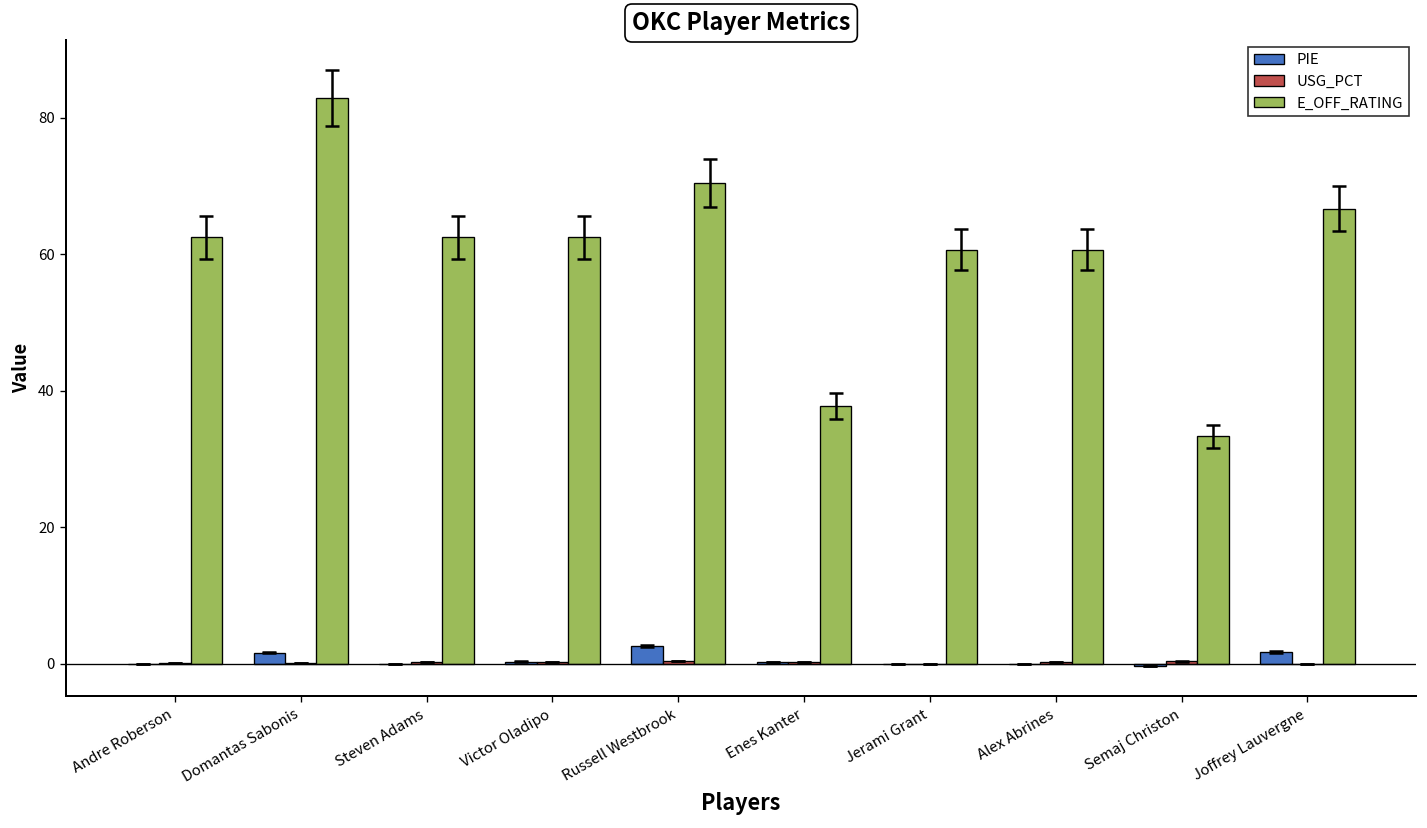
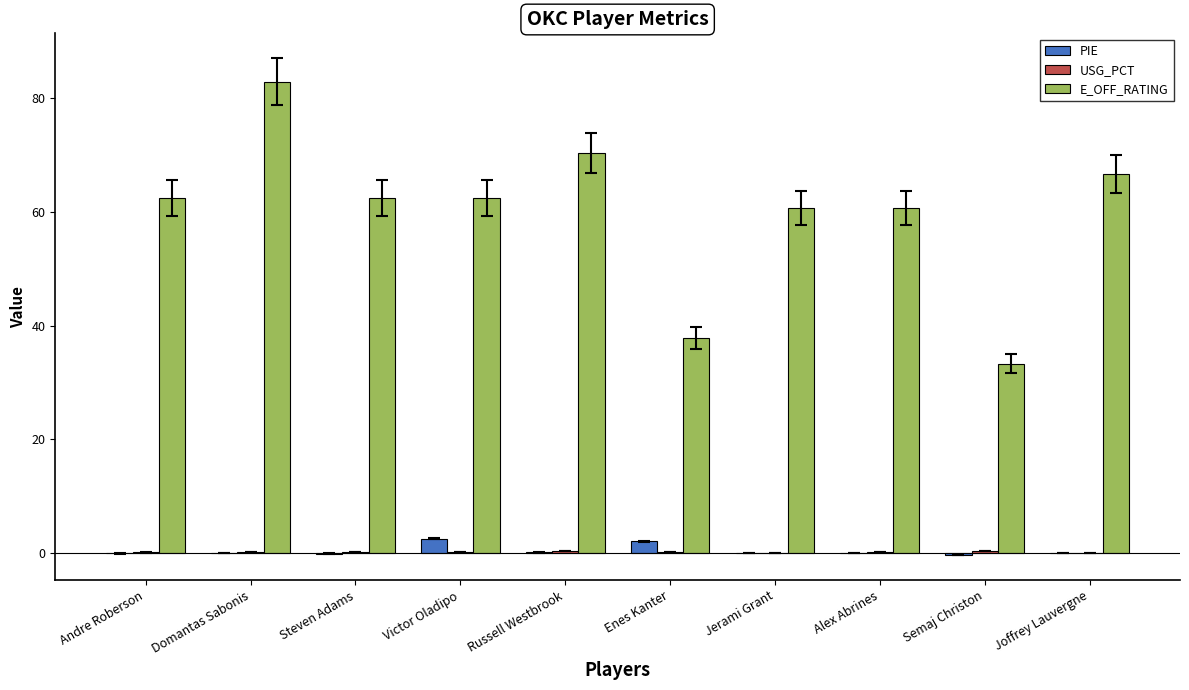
PIE, Domantas Sabonis: 2 -> 0
PIE, Victor Oladipo: 0 -> 3
PIE, Russell Westbrook: 3 -> 0
PIE, Enes Kanter: 0 -> 2
PIE, Joffrey Lauvergne: 2 -> 0
